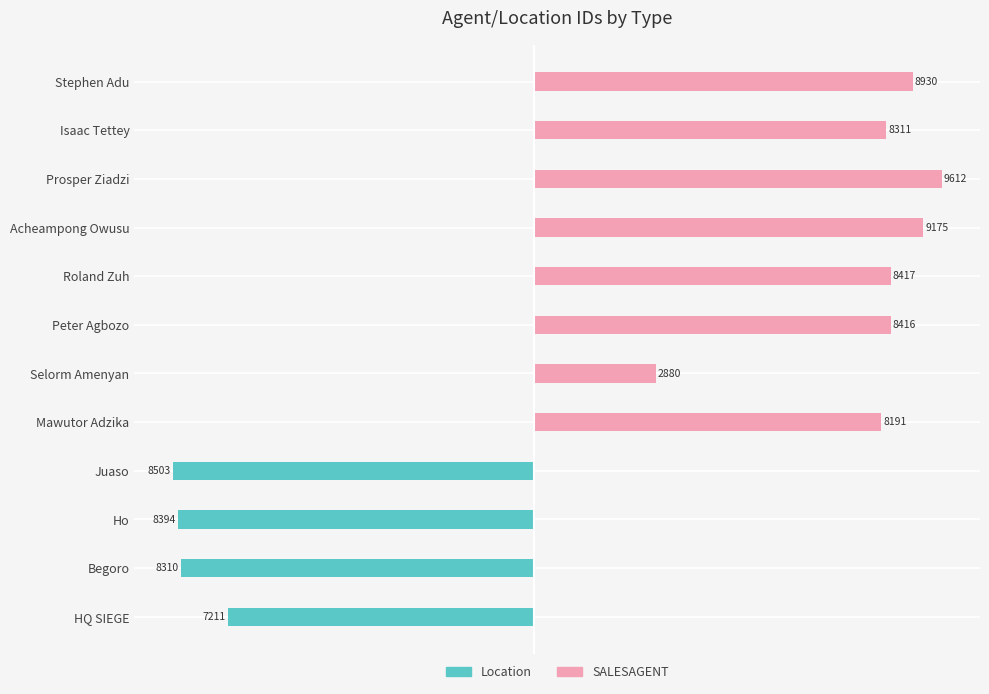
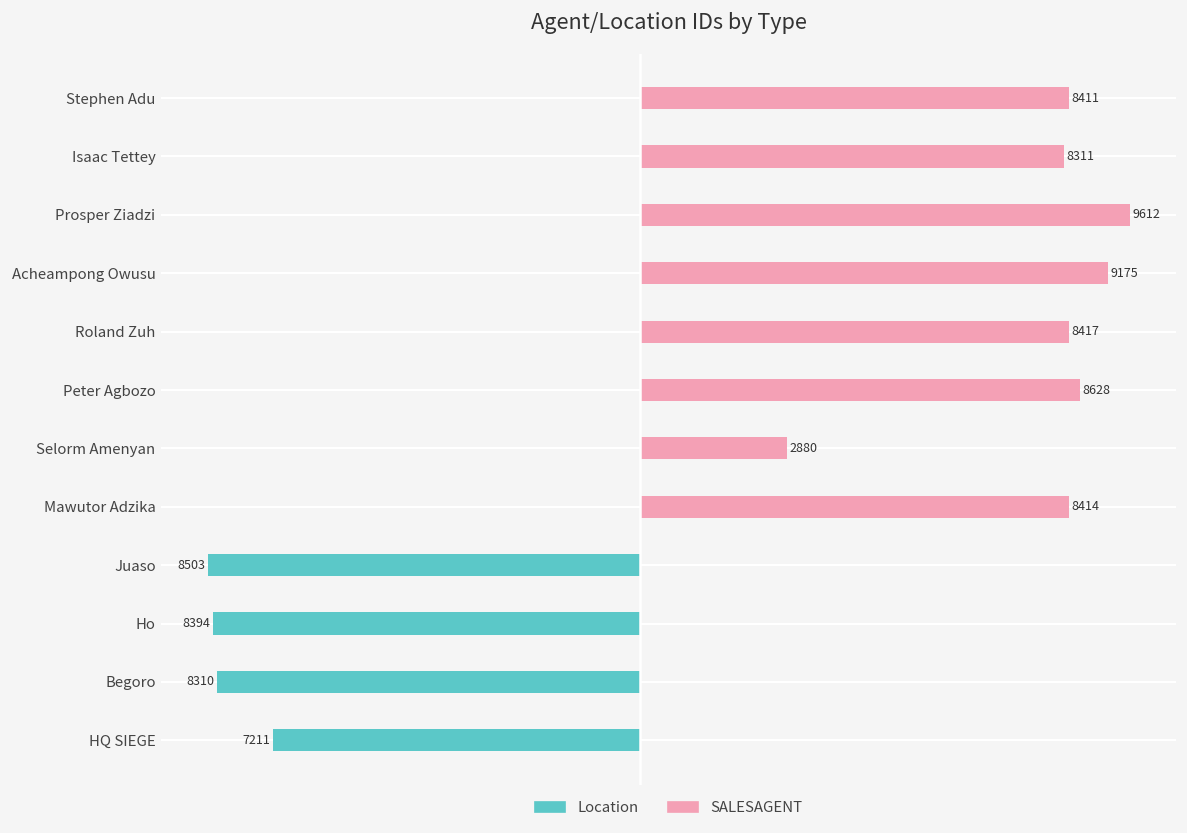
SALESAGENT, Stephen Adu: 8930 -> 8411
SALESAGENT, Peter Agbozo: 8416 -> 8628
SALESAGENT, Mawutor Adzika: 8191 -> 8414
